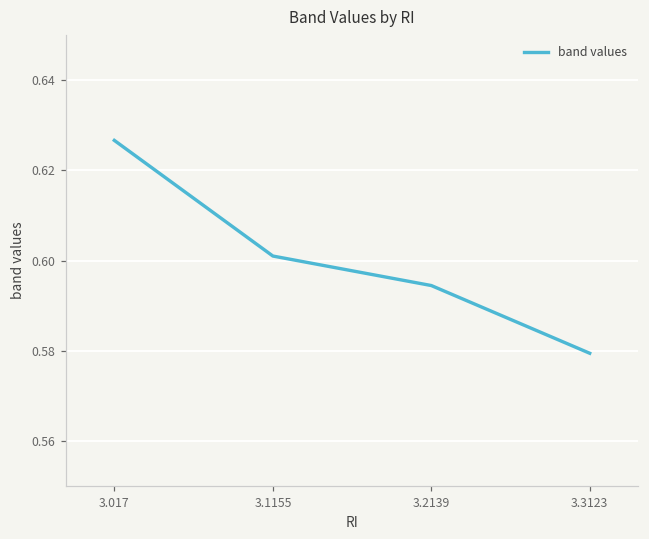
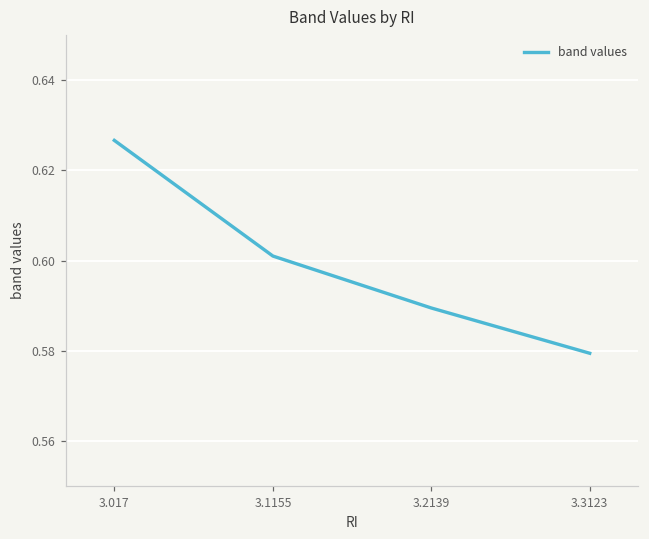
3.2139: 0.594 -> 0.589
